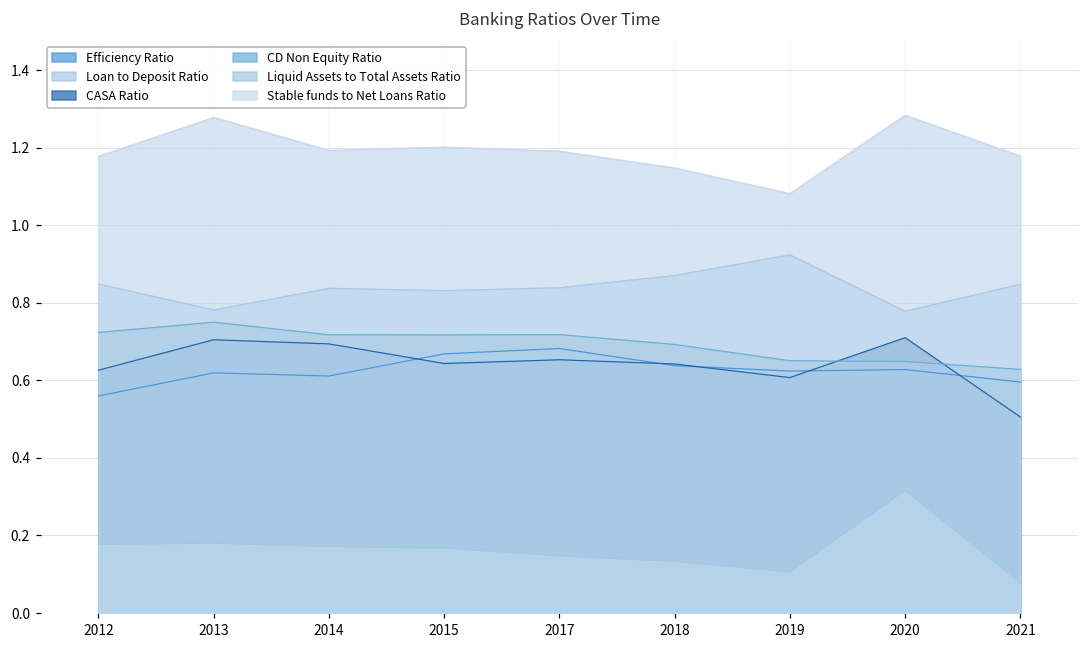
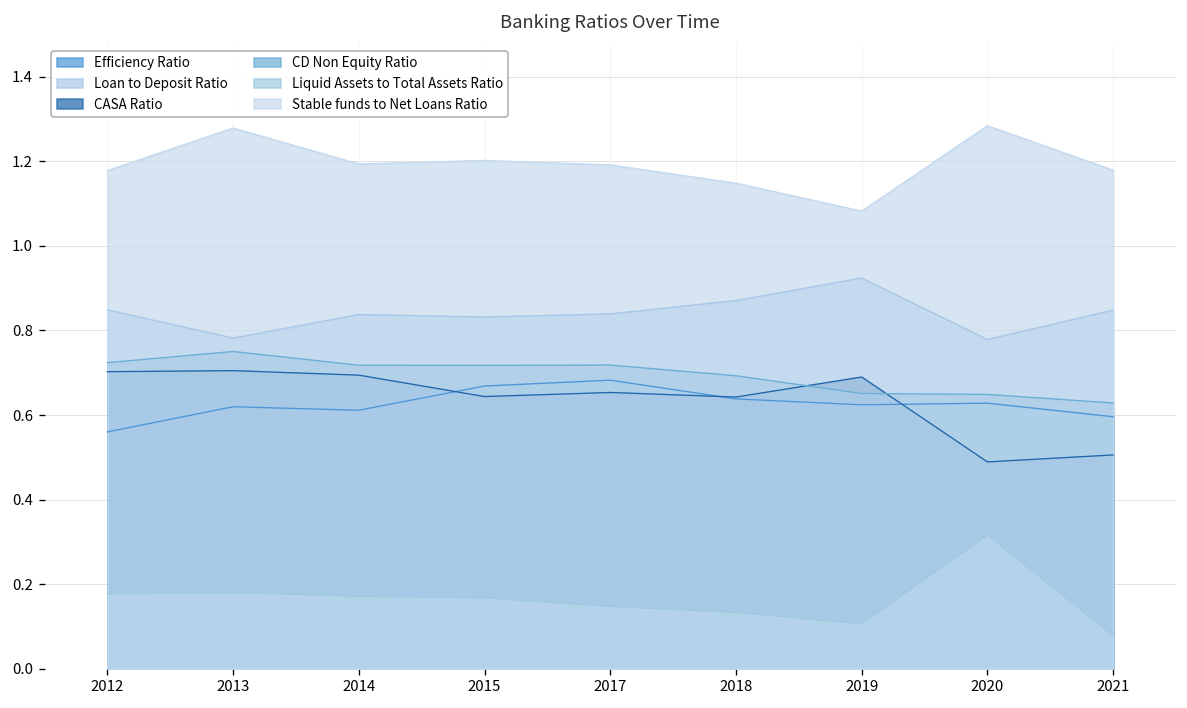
CASA Ratio, 2012: 0.63 -> 0.70
CASA Ratio, 2019: 0.61 -> 0.69
CASA Ratio, 2020: 0.71 -> 0.49
